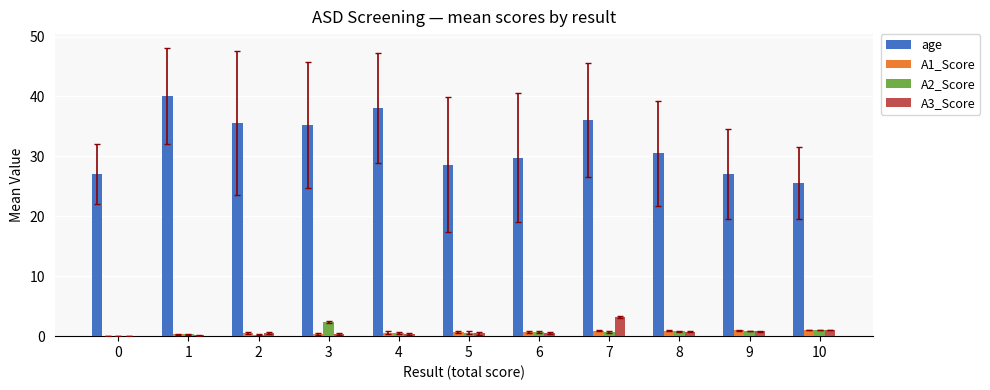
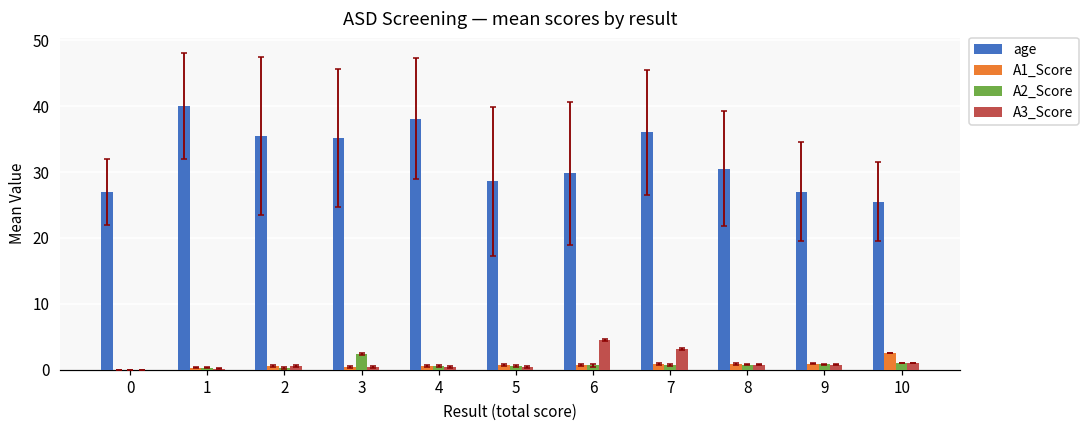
A3_Score, 6: 1 -> 5
A1_Score, 10: 1 -> 3
